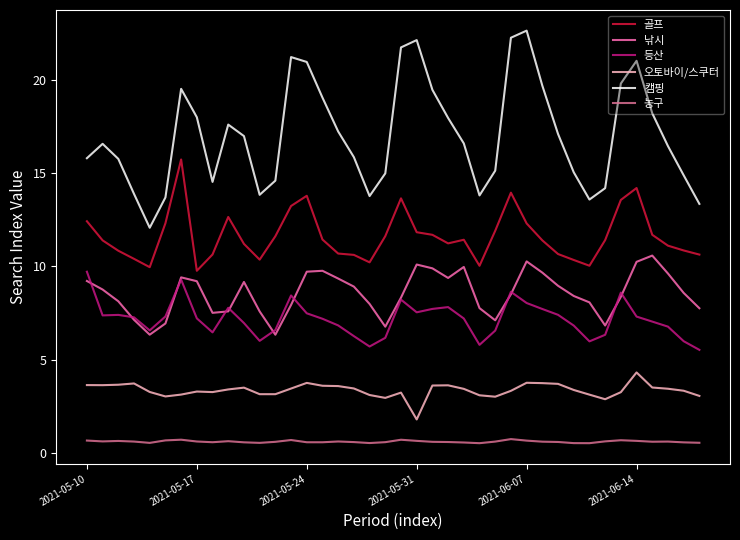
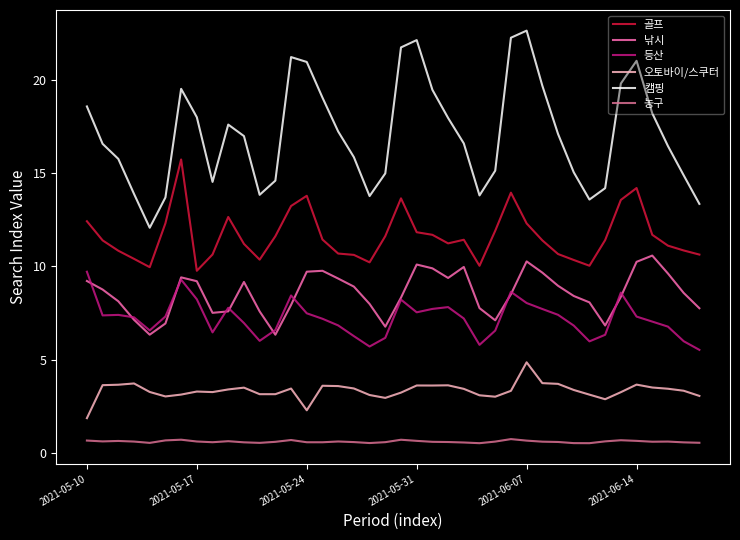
오토바이/스쿠터, 2021-05-10: 3.6 -> 1.9
캠핑, 2021-05-10: 15.8 -> 18.6
등산, 2021-05-17: 7.2 -> 8.2
오토바이/스쿠터, 2021-05-24: 3.8 -> 2.3
오토바이/스쿠터, 2021-05-31: 1.8 -> 3.6
오토바이/스쿠터, 2021-06-07: 3.8 -> 4.9
오토바이/스쿠터, 2021-06-14: 4.3 -> 3.7
